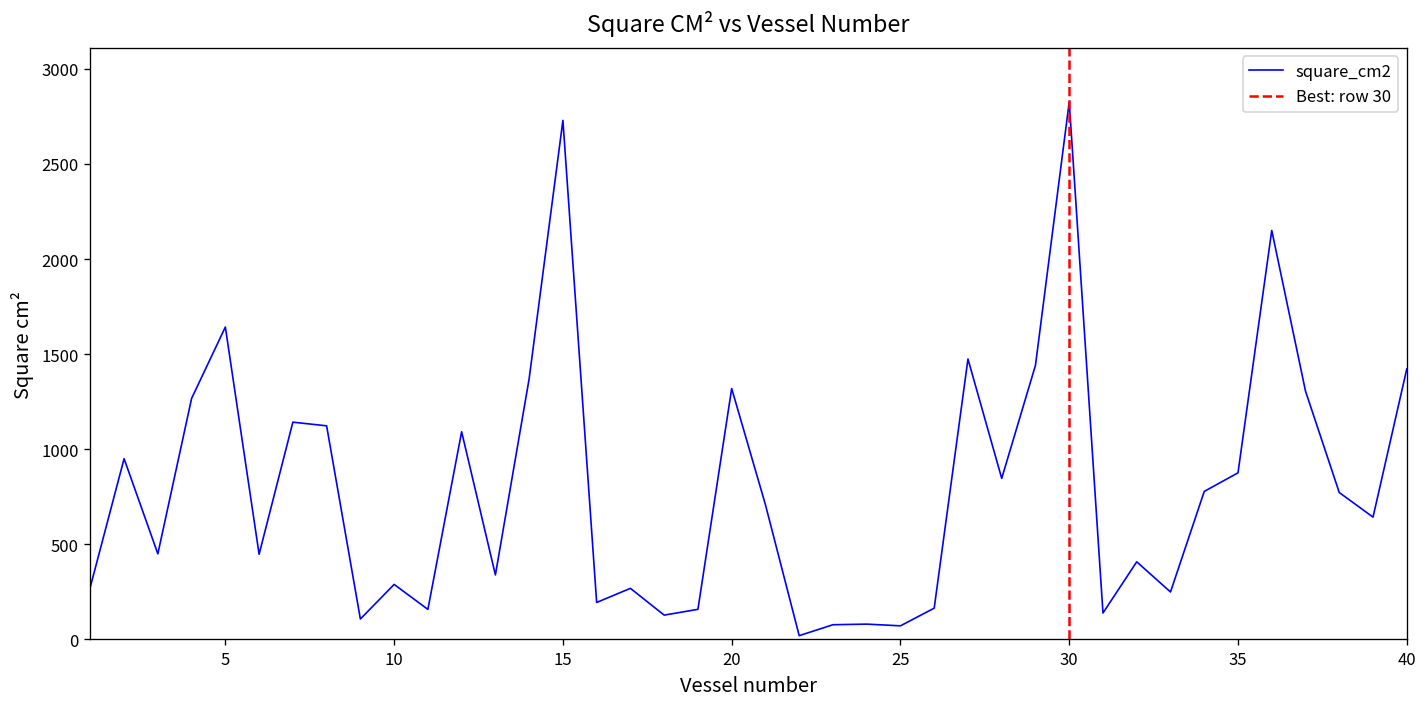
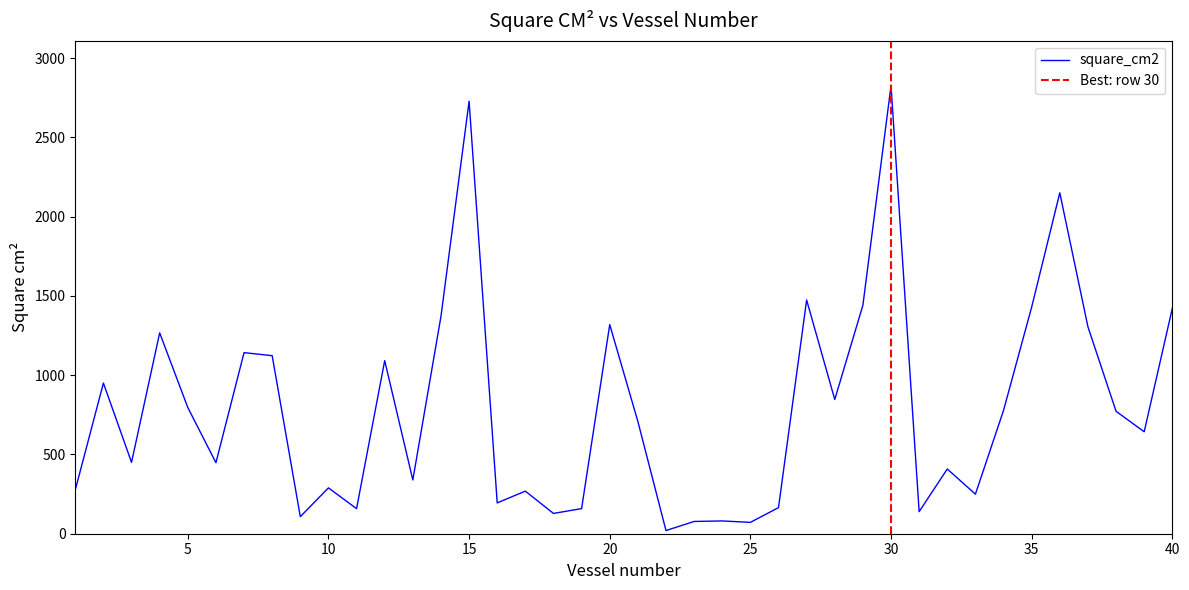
5: 1640 -> 800
35: 880 -> 1430
